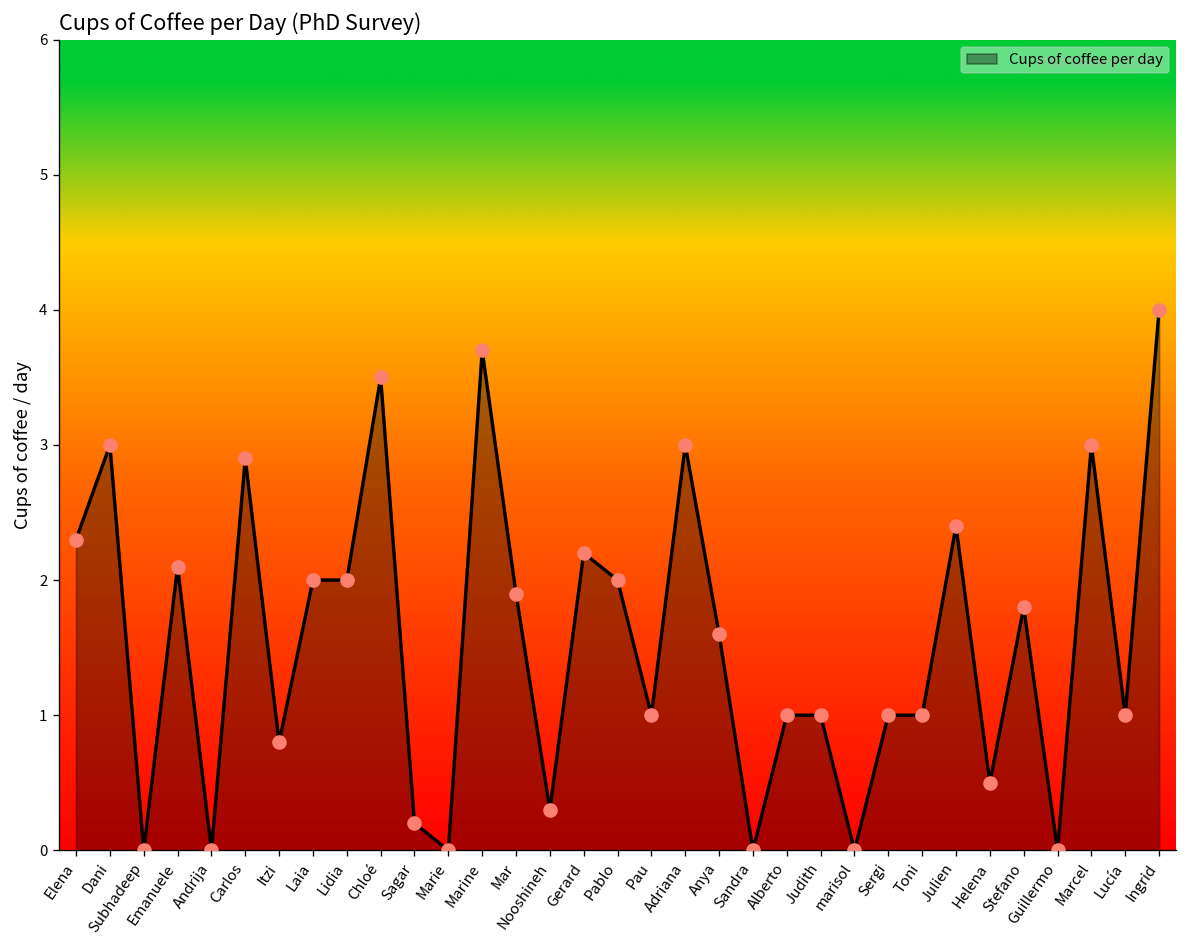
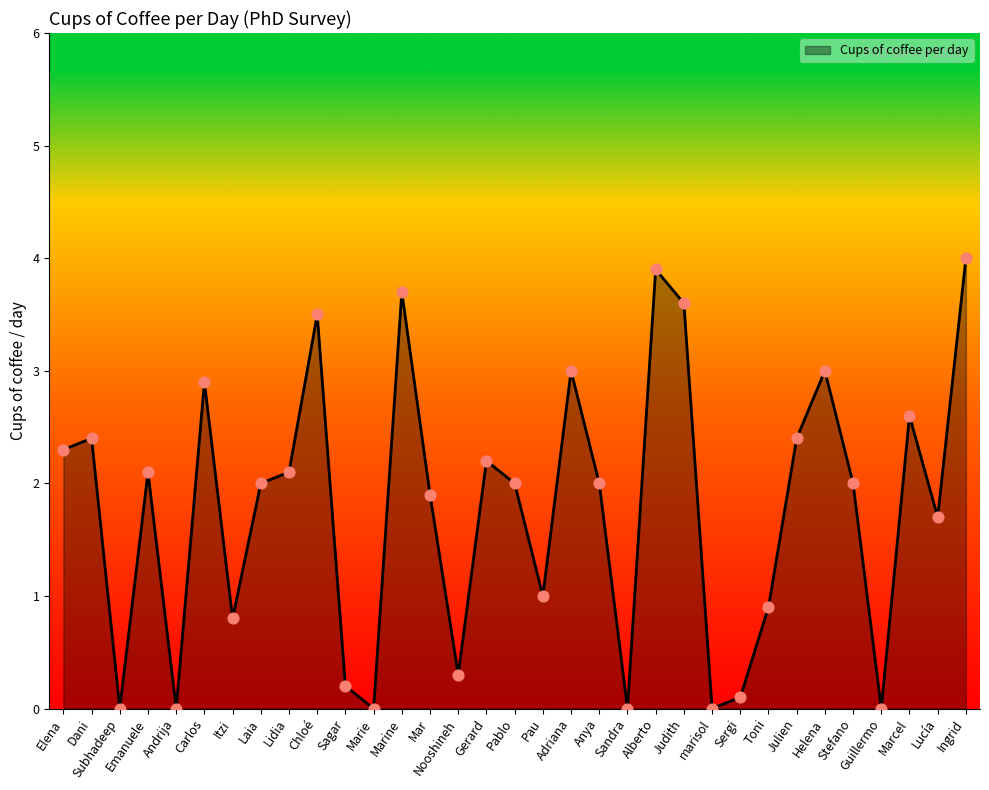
Dani: 3.0 -> 2.4
Lidia: 2.0 -> 2.1
Anya: 1.6 -> 2.0
Alberto: 1.0 -> 3.9
Judith: 1.0 -> 3.6
Sergi: 1.0 -> 0.1
Toni: 1.0 -> 0.9
Helena: 0.5 -> 3.0
Stefano: 1.8 -> 2.0
Marcel: 3.0 -> 2.6
Lucía: 1.0 -> 1.7
